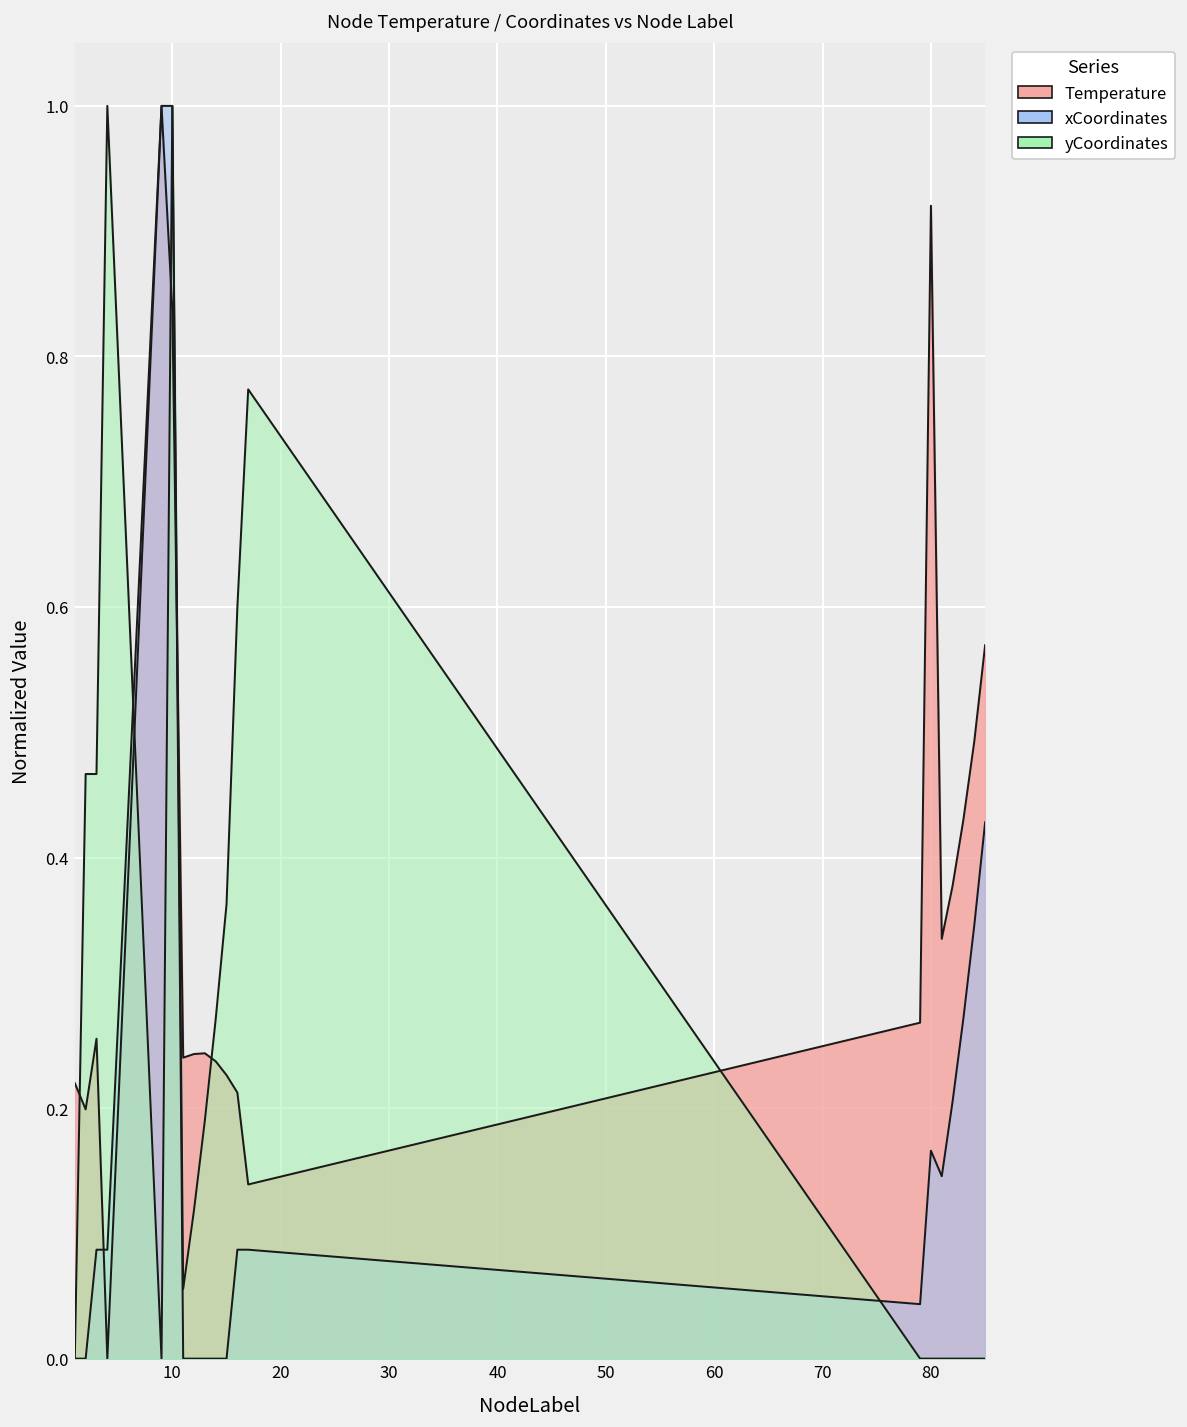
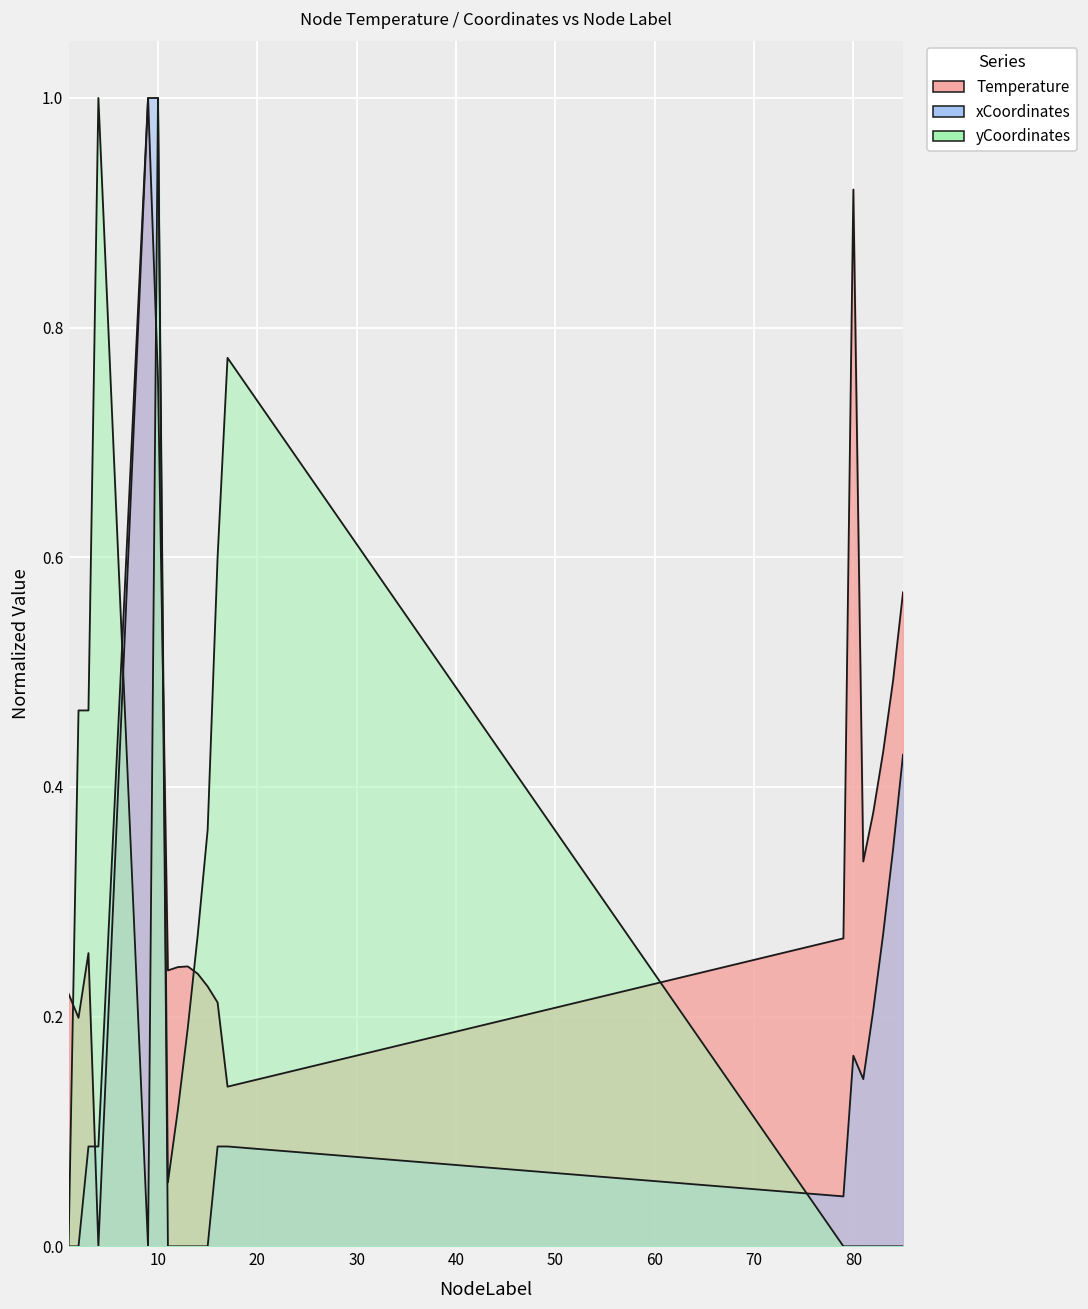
Temperature, 10: 0.837 -> 0.755
